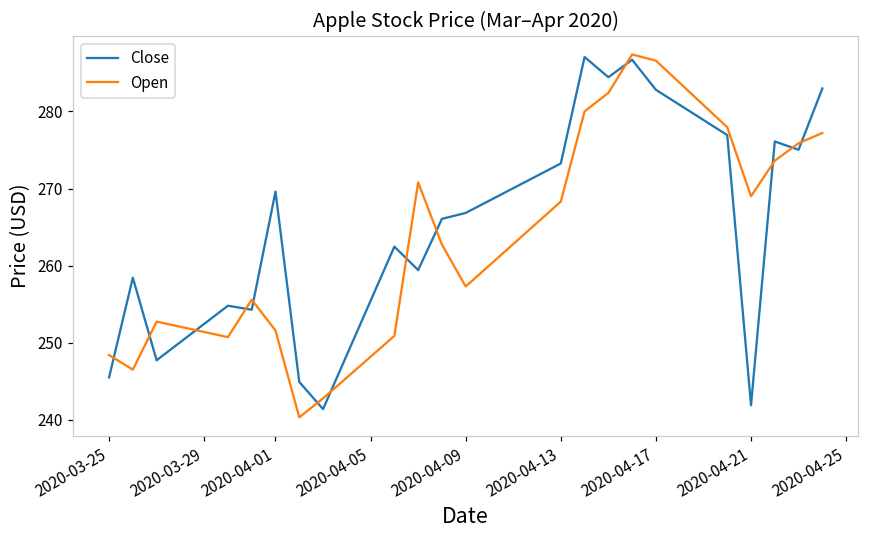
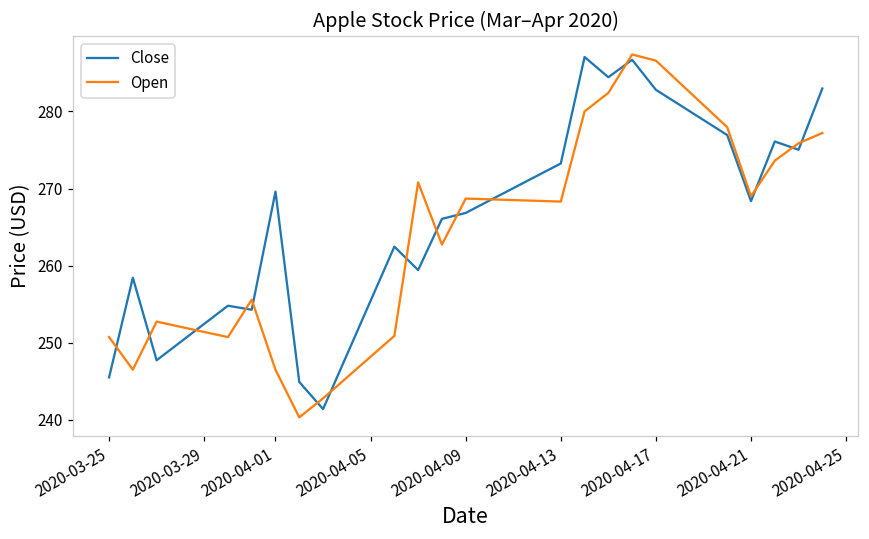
Open, 2020-03-25: 248 -> 251
Open, 2020-04-01: 252 -> 247
Open, 2020-04-09: 257 -> 269
Close, 2020-04-21: 242 -> 268
